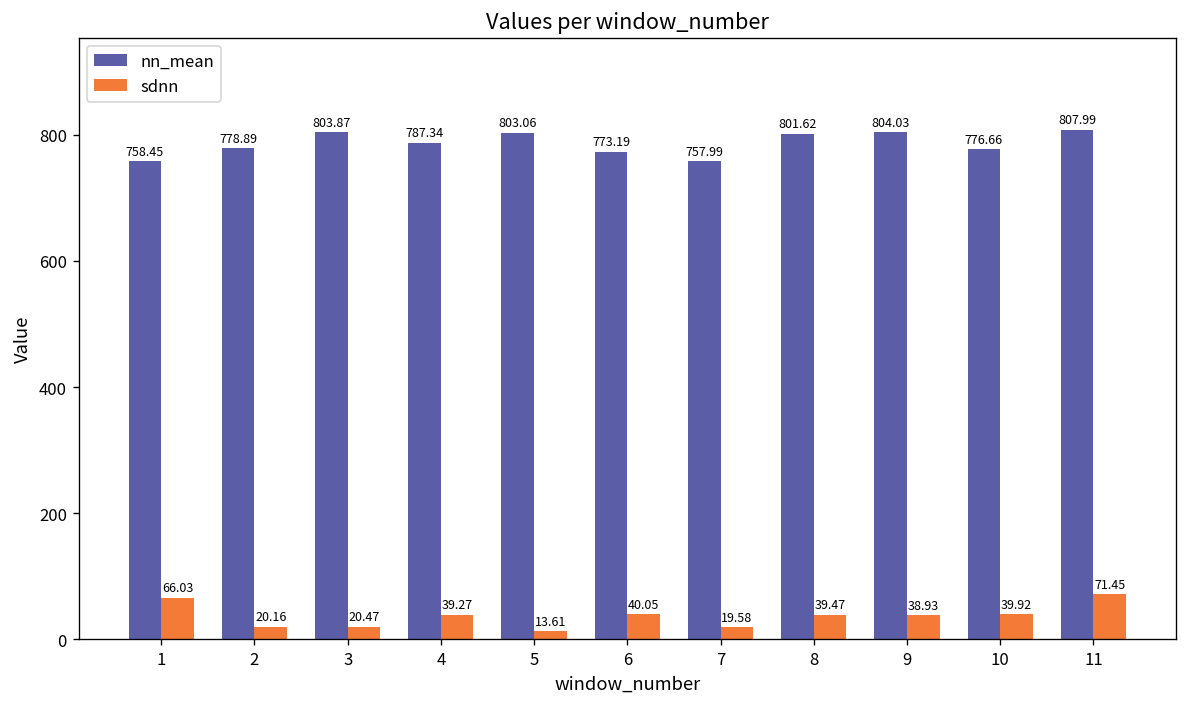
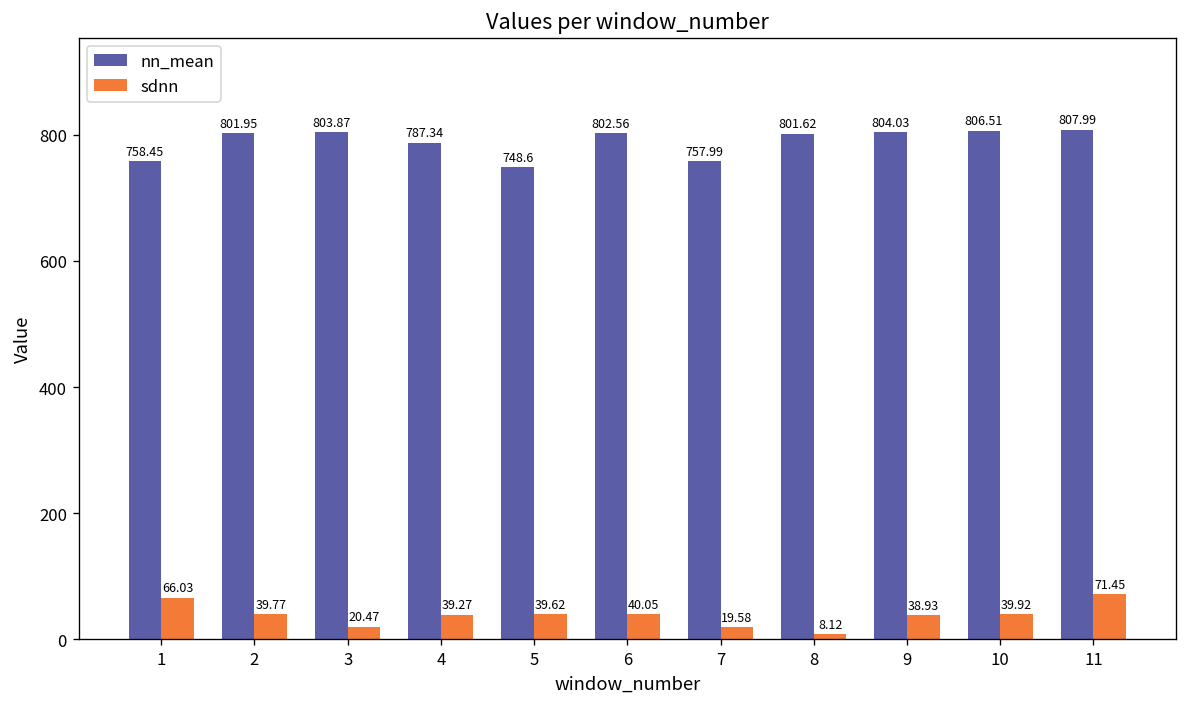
nn_mean, 2: 778.89 -> 801.95
sdnn, 2: 20.16 -> 39.77
nn_mean, 5: 803.06 -> 748.6
sdnn, 5: 13.61 -> 39.62
nn_mean, 6: 773.19 -> 802.56
sdnn, 8: 39.47 -> 8.12
nn_mean, 10: 776.66 -> 806.51
